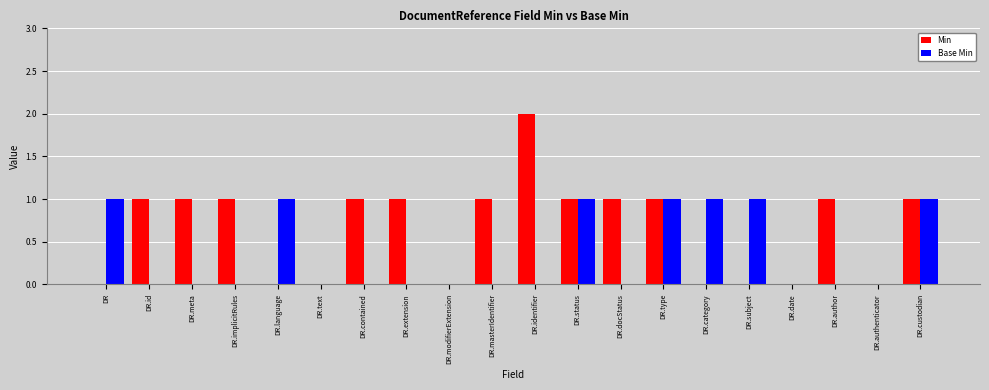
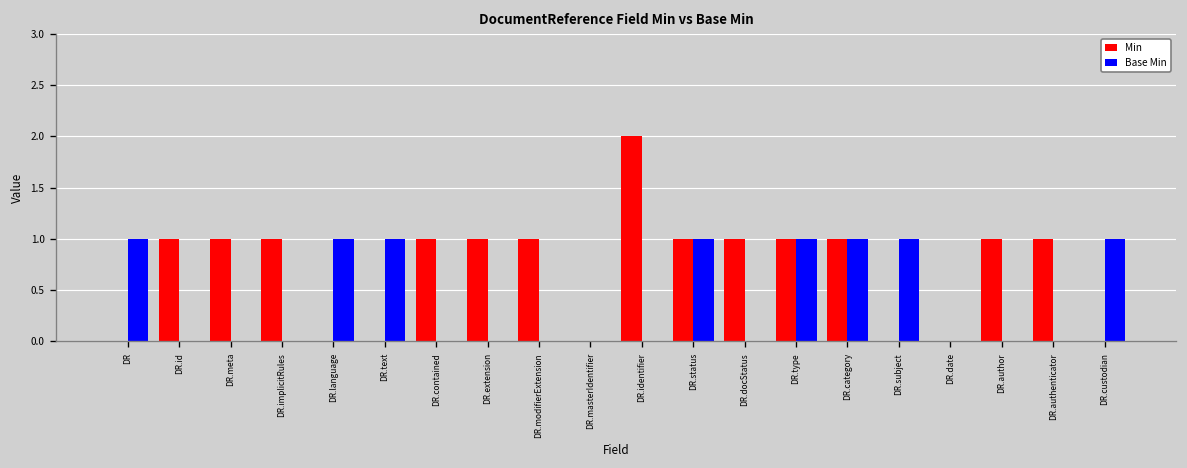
Base Min, DR.text: 0 -> 1
Min, DR.modifierExtension: 0 -> 1
Min, DR.masterIdentifier: 1 -> 0
Min, DR.category: 0 -> 1
Min, DR.authenticator: 0 -> 1
Min, DR.custodian: 1 -> 0
